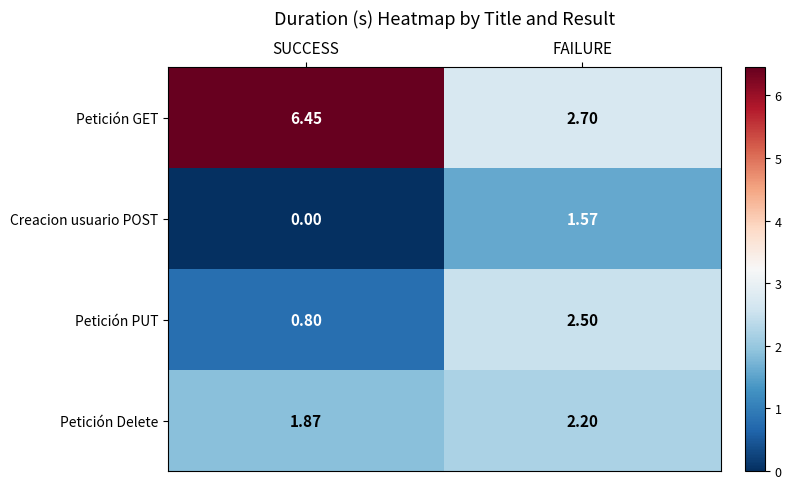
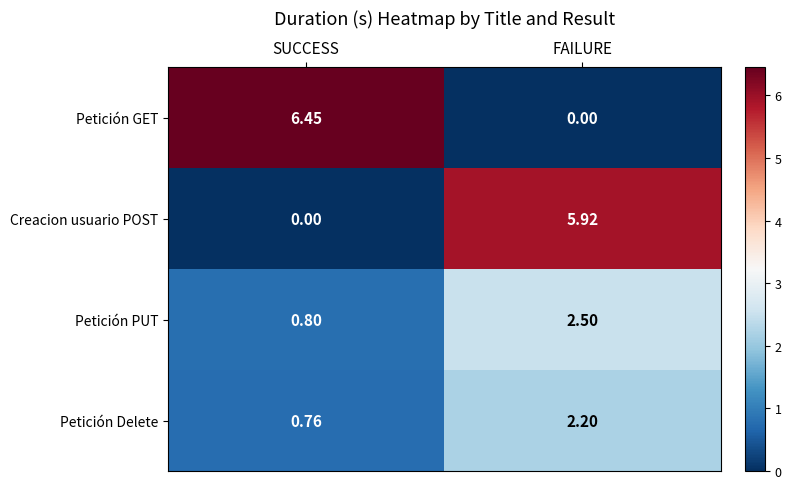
Petición GET, FAILURE: 2.70 -> 0.00
Creacion usuario POST, FAILURE: 1.57 -> 5.92
Petición Delete, SUCCESS: 1.87 -> 0.76
